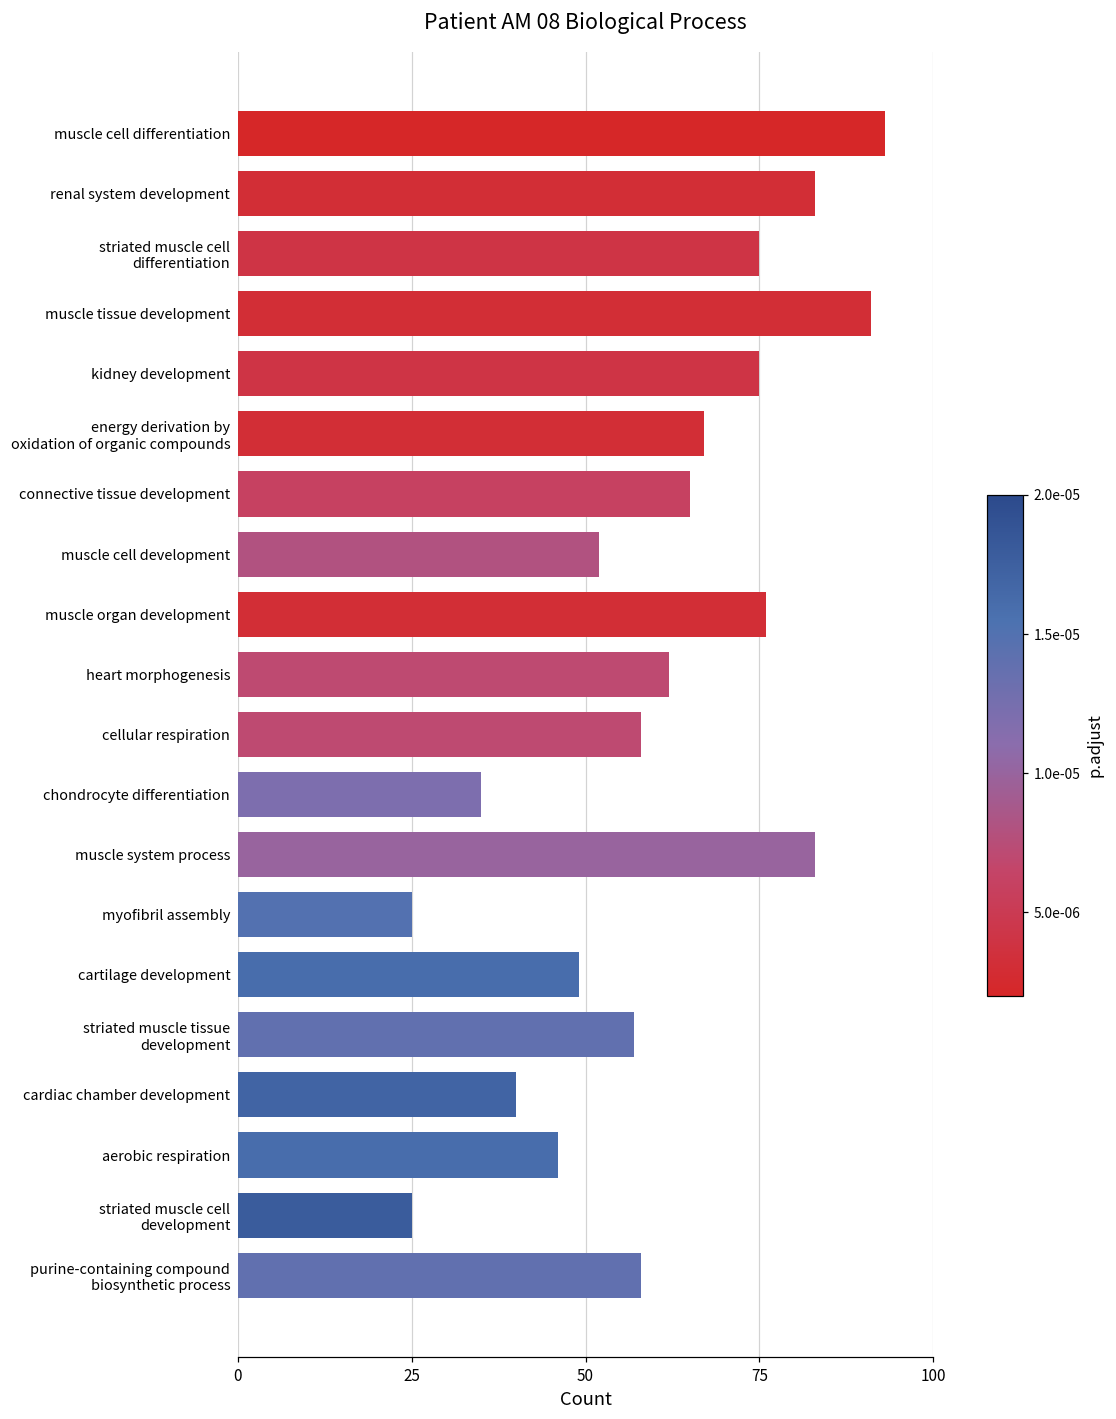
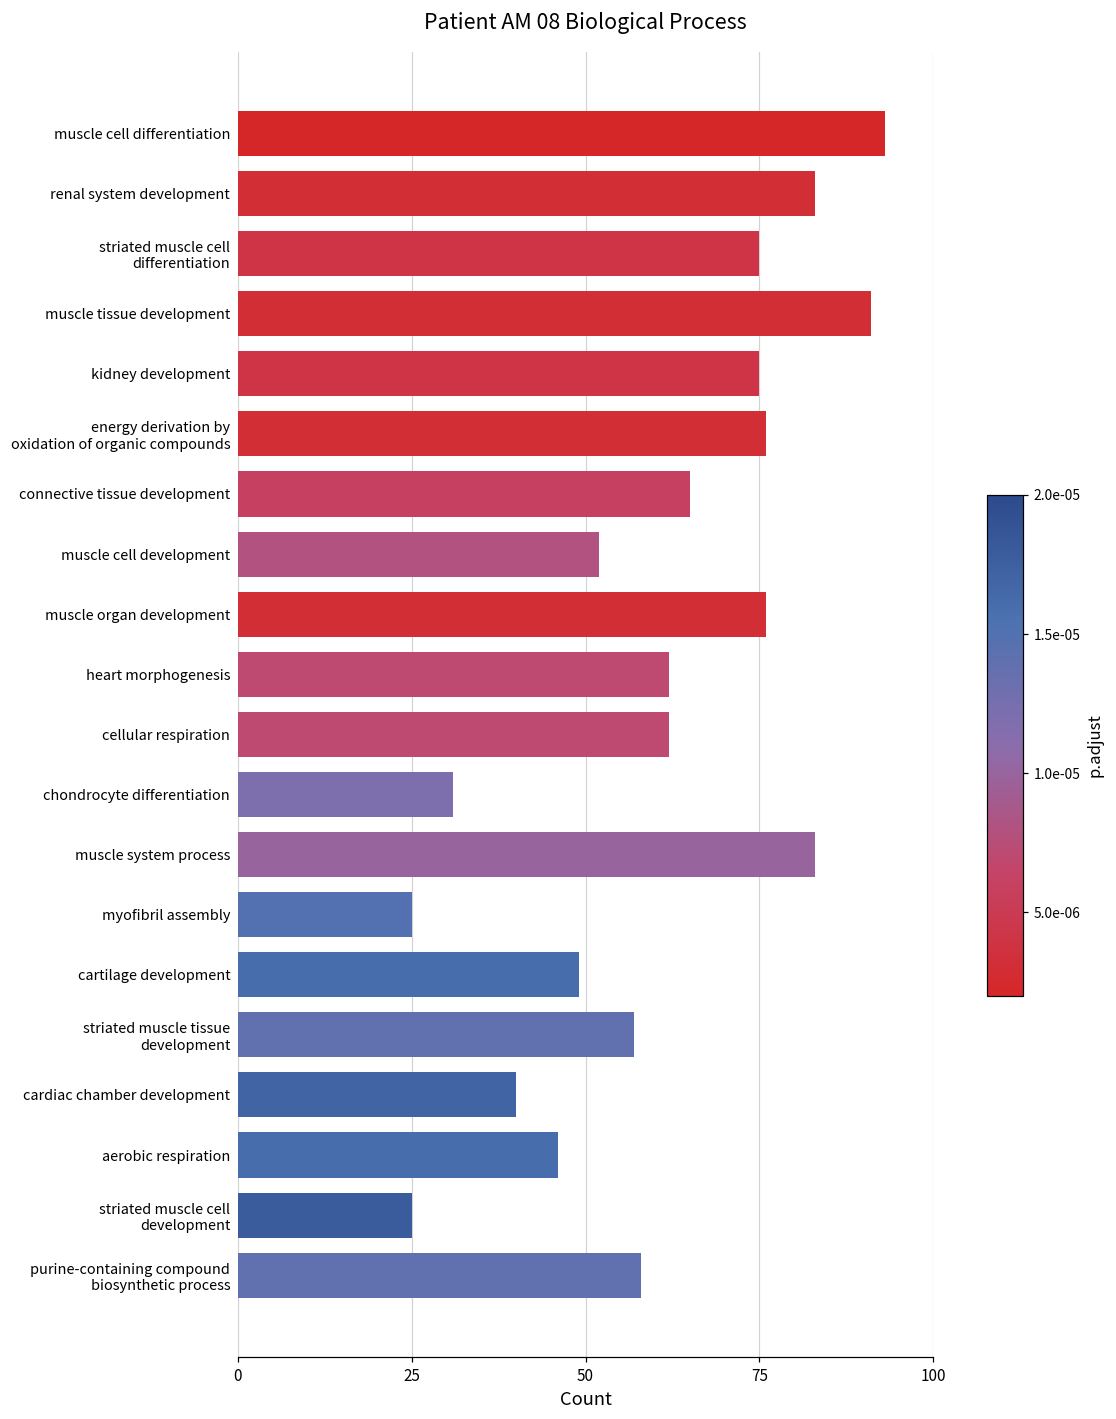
energy derivation by oxidation of organic compounds: 67 -> 76
cellular respiration: 58 -> 62
chondrocyte differentiation: 35 -> 31
